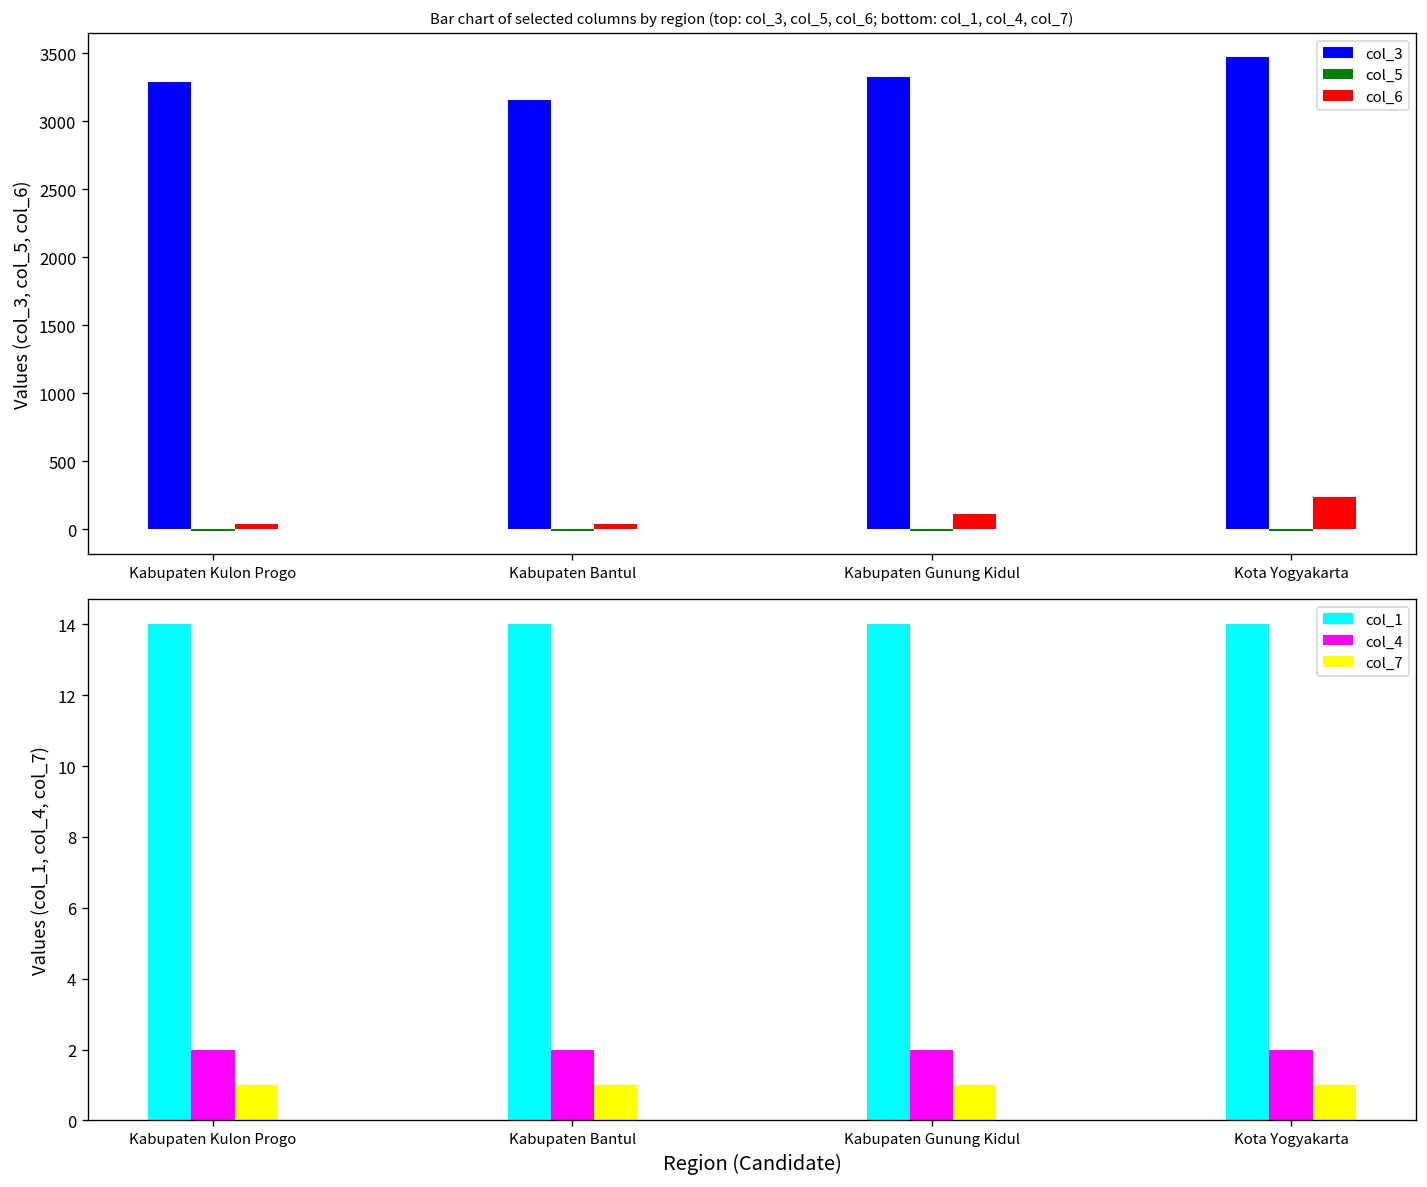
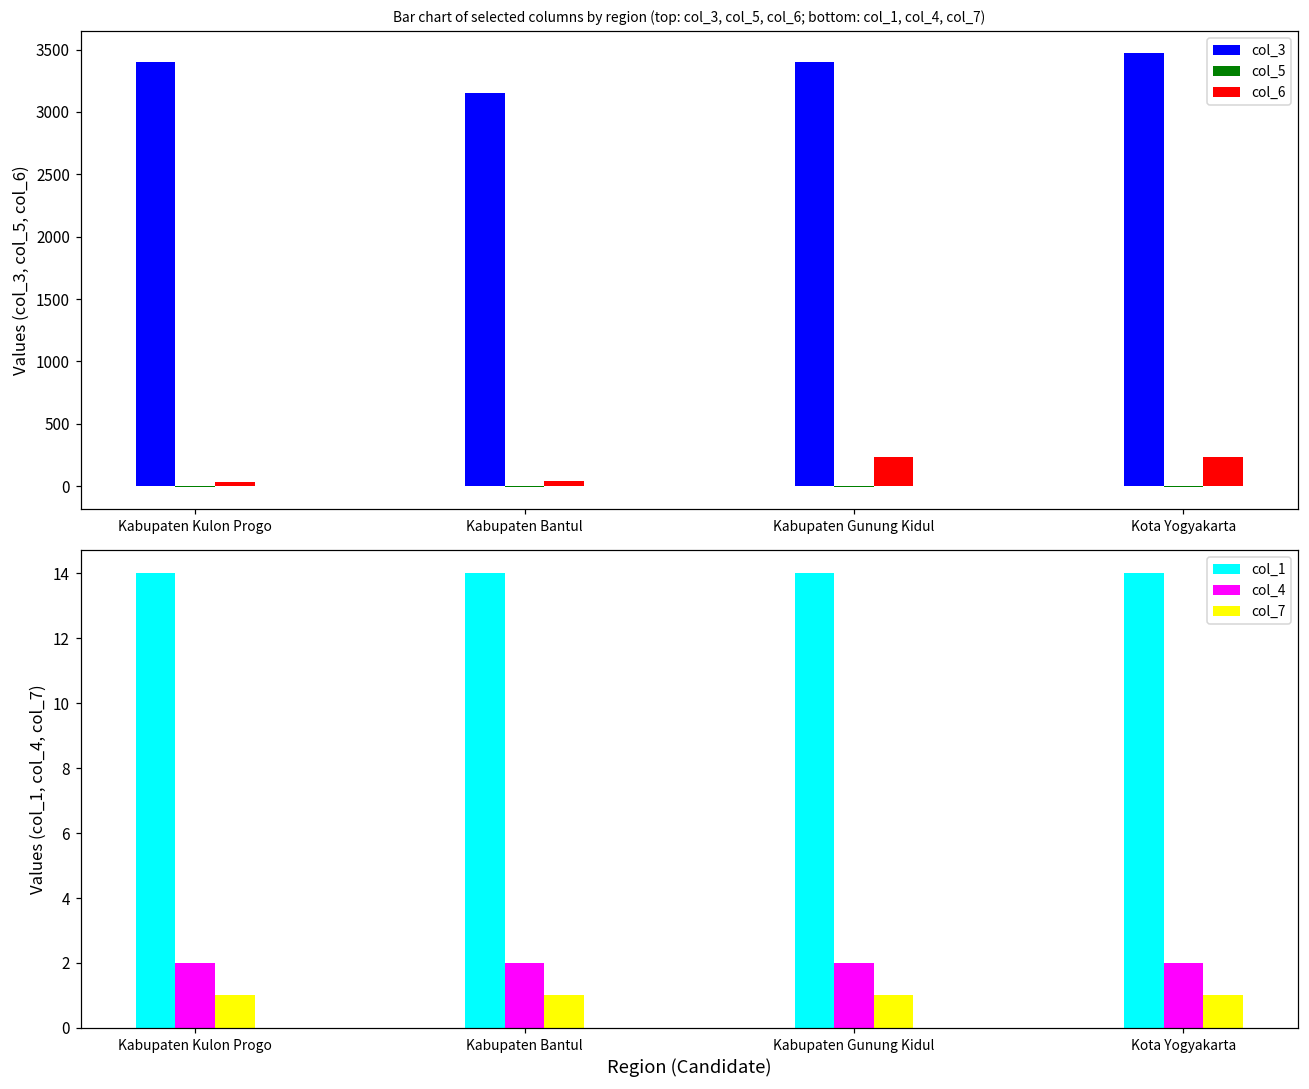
Bar chart of selected columns by region (top: col_3, col_5, col_6; bottom: col_1, col_4, col_7), col_3, Kabupaten Kulon Progo: 3290 -> 3400
Bar chart of selected columns by region (top: col_3, col_5, col_6; bottom: col_1, col_4, col_7), col_3, Kabupaten Gunung Kidul: 3320 -> 3400
Bar chart of selected columns by region (top: col_3, col_5, col_6; bottom: col_1, col_4, col_7), col_6, Kabupaten Gunung Kidul: 110 -> 230
